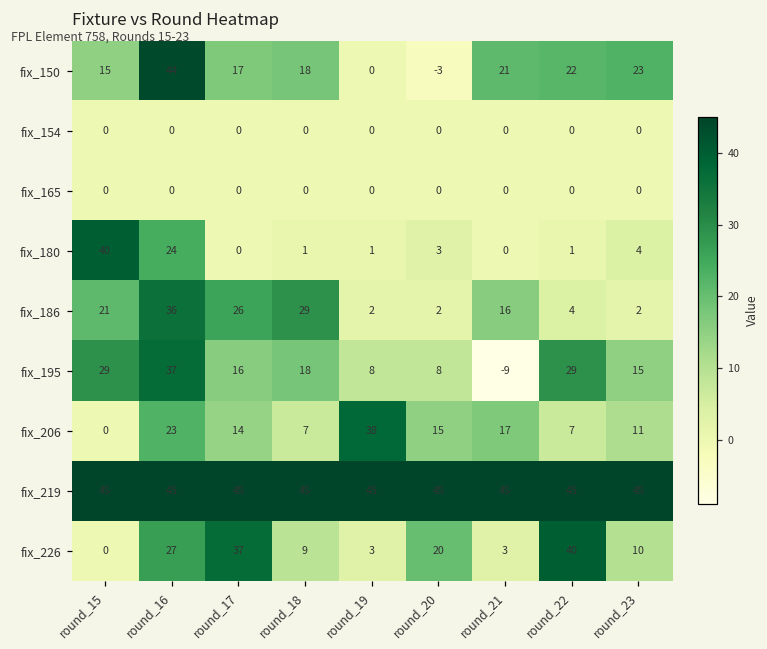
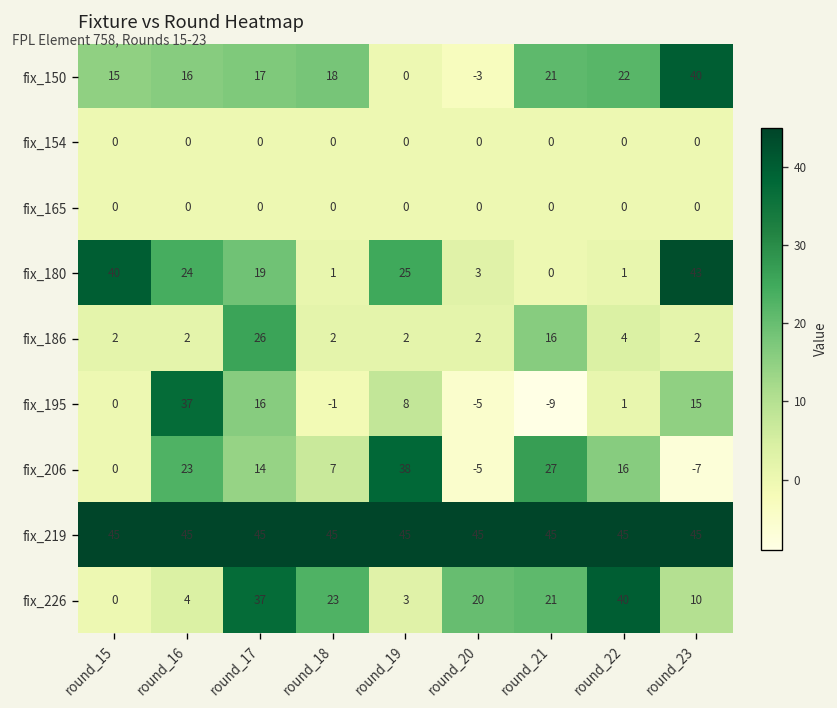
fix_150, round_16: 44 -> 16
fix_150, round_23: 23 -> 40
fix_180, round_17: 0 -> 19
fix_180, round_19: 1 -> 25
fix_180, round_23: 4 -> 43
fix_186, round_15: 21 -> 2
fix_186, round_16: 36 -> 2
fix_186, round_18: 29 -> 2
fix_195, round_15: 29 -> 0
fix_195, round_18: 18 -> -1
fix_195, round_20: 8 -> -5
fix_195, round_22: 29 -> 1
fix_206, round_20: 15 -> -5
fix_206, round_21: 17 -> 27
fix_206, round_22: 7 -> 16
fix_206, round_23: 11 -> -7
fix_226, round_16: 27 -> 4
fix_226, round_18: 9 -> 23
fix_226, round_21: 3 -> 21
